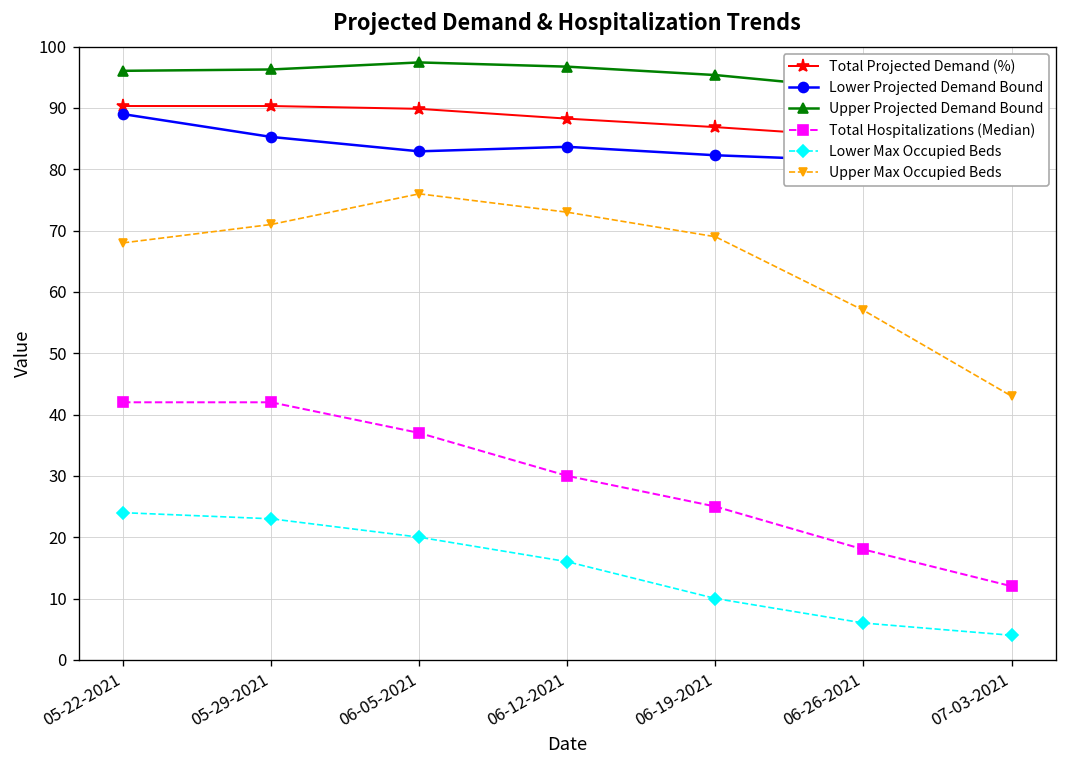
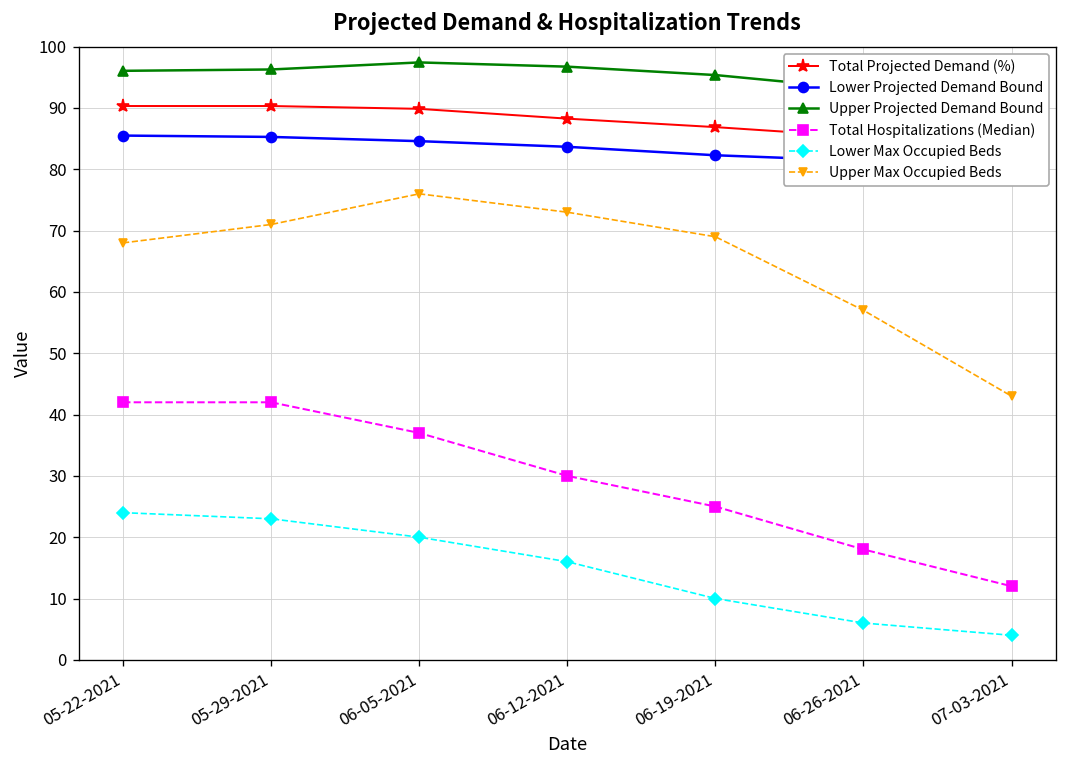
Lower Projected Demand Bound, 05-22-2021: 89 -> 86
Lower Projected Demand Bound, 06-05-2021: 83 -> 85
